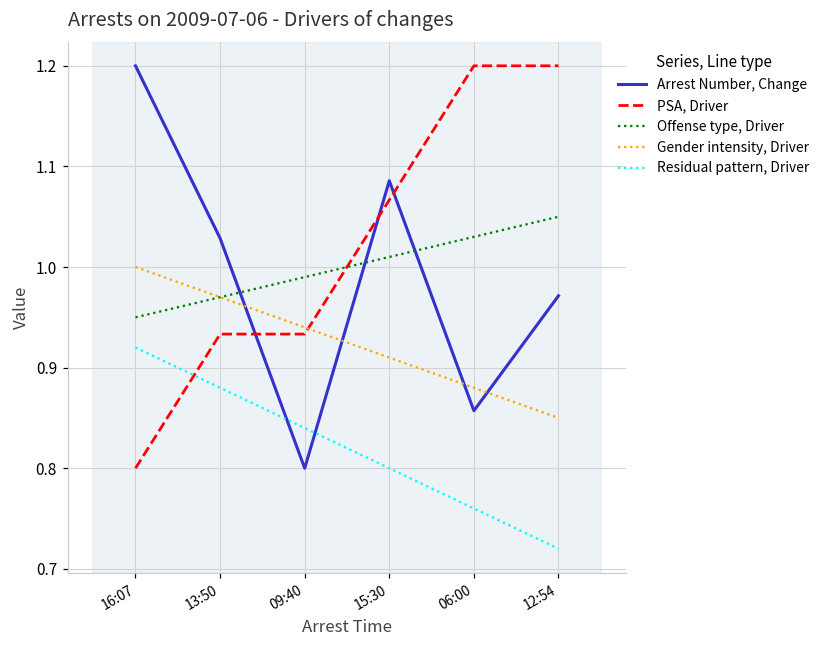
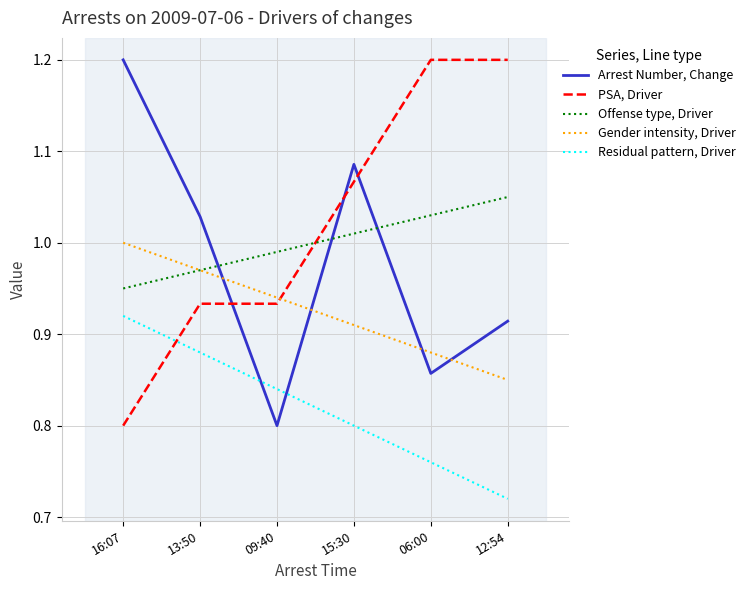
Arrest Number, Change, 12:54: 0.97 -> 0.91
